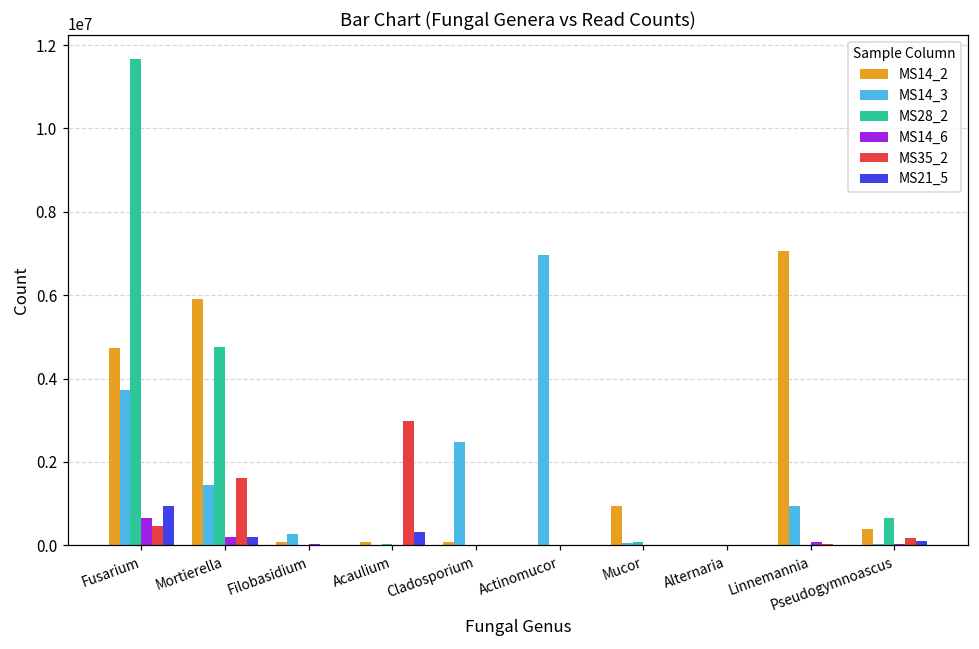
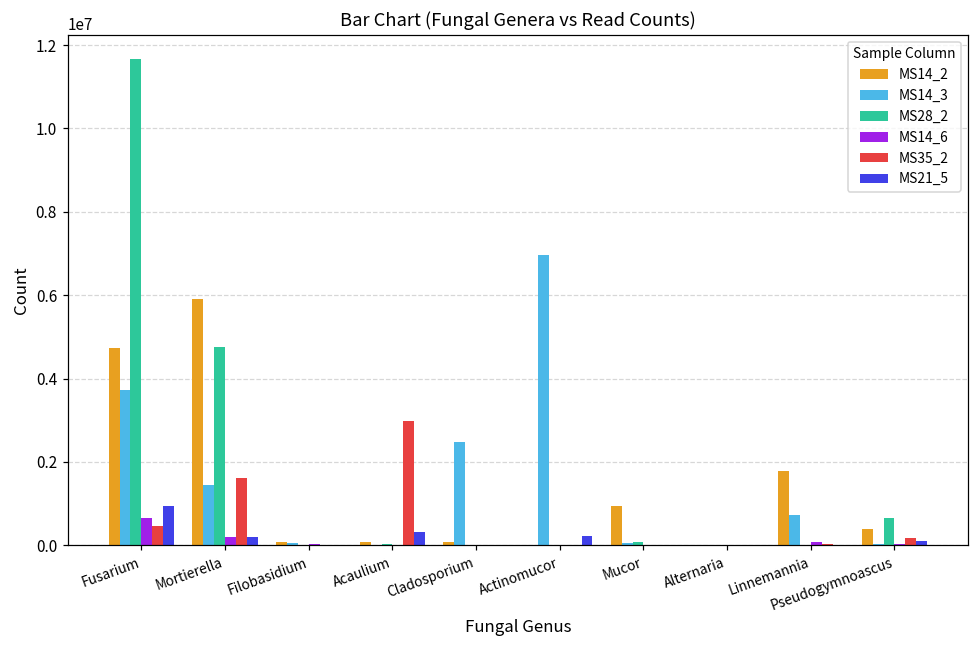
MS14_3, Filobasidium: 300000 -> 100000
MS21_5, Actinomucor: 0 -> 200000
MS14_2, Linnemannia: 7100000 -> 1800000
MS14_3, Linnemannia: 900000 -> 700000
